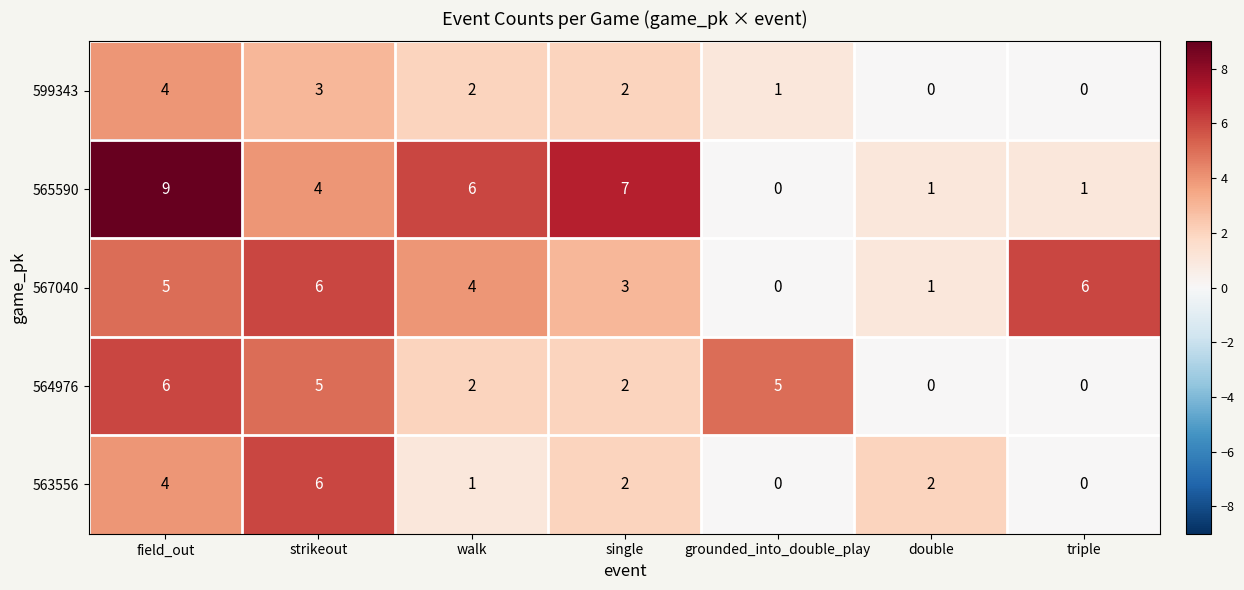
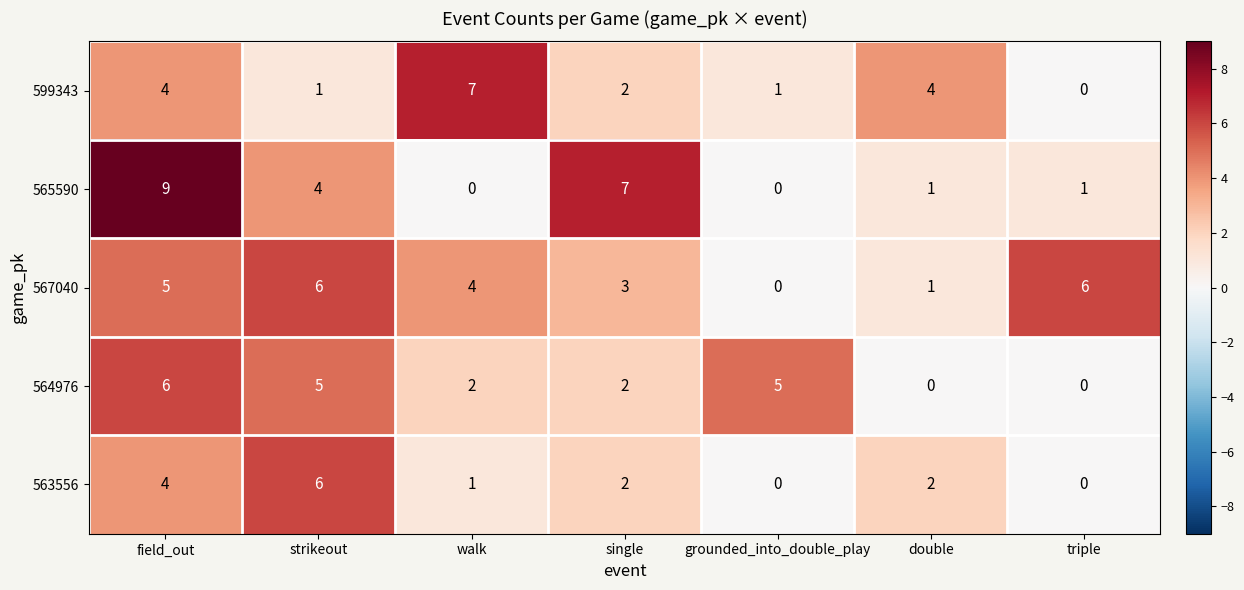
599343, strikeout: 3 -> 1
599343, walk: 2 -> 7
599343, double: 0 -> 4
565590, walk: 6 -> 0
